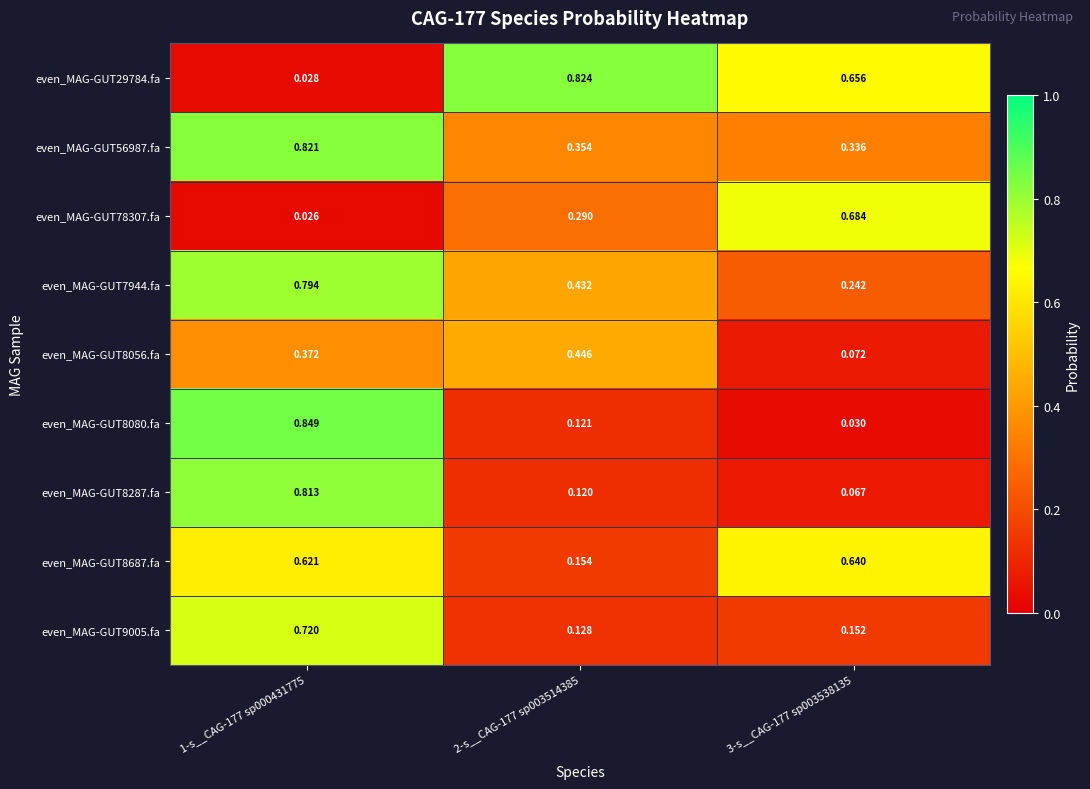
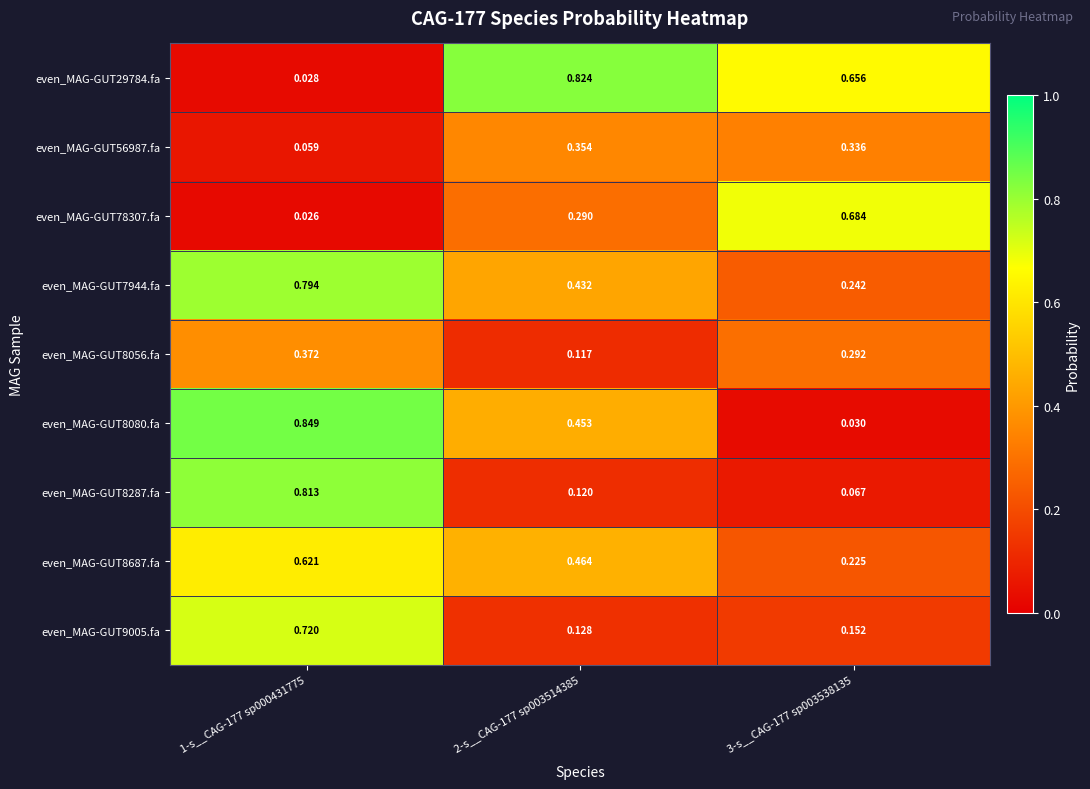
even_MAG-GUT56987.fa, 1-s__CAG-177 sp000431775: 0.821 -> 0.059
even_MAG-GUT8056.fa, 2-s__CAG-177 sp003514385: 0.446 -> 0.117
even_MAG-GUT8056.fa, 3-s__CAG-177 sp003538135: 0.072 -> 0.292
even_MAG-GUT8080.fa, 2-s__CAG-177 sp003514385: 0.121 -> 0.453
even_MAG-GUT8687.fa, 2-s__CAG-177 sp003514385: 0.154 -> 0.464
even_MAG-GUT8687.fa, 3-s__CAG-177 sp003538135: 0.640 -> 0.225
